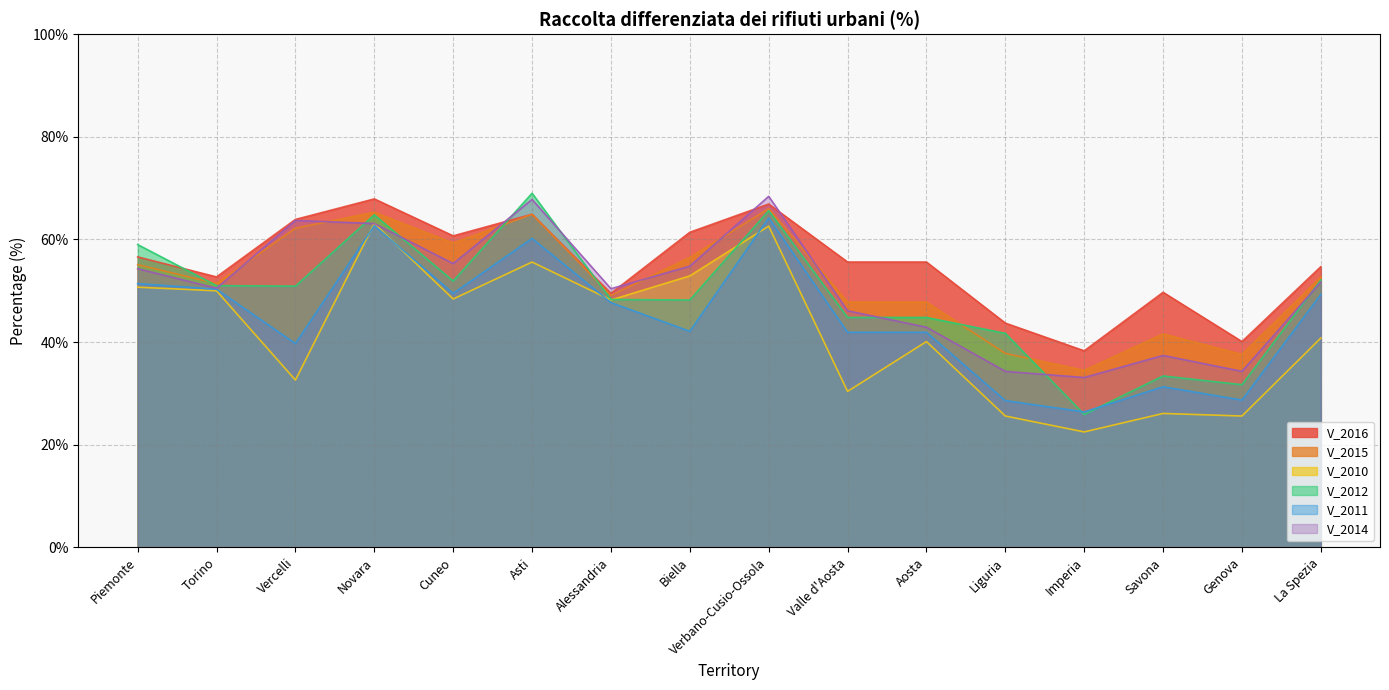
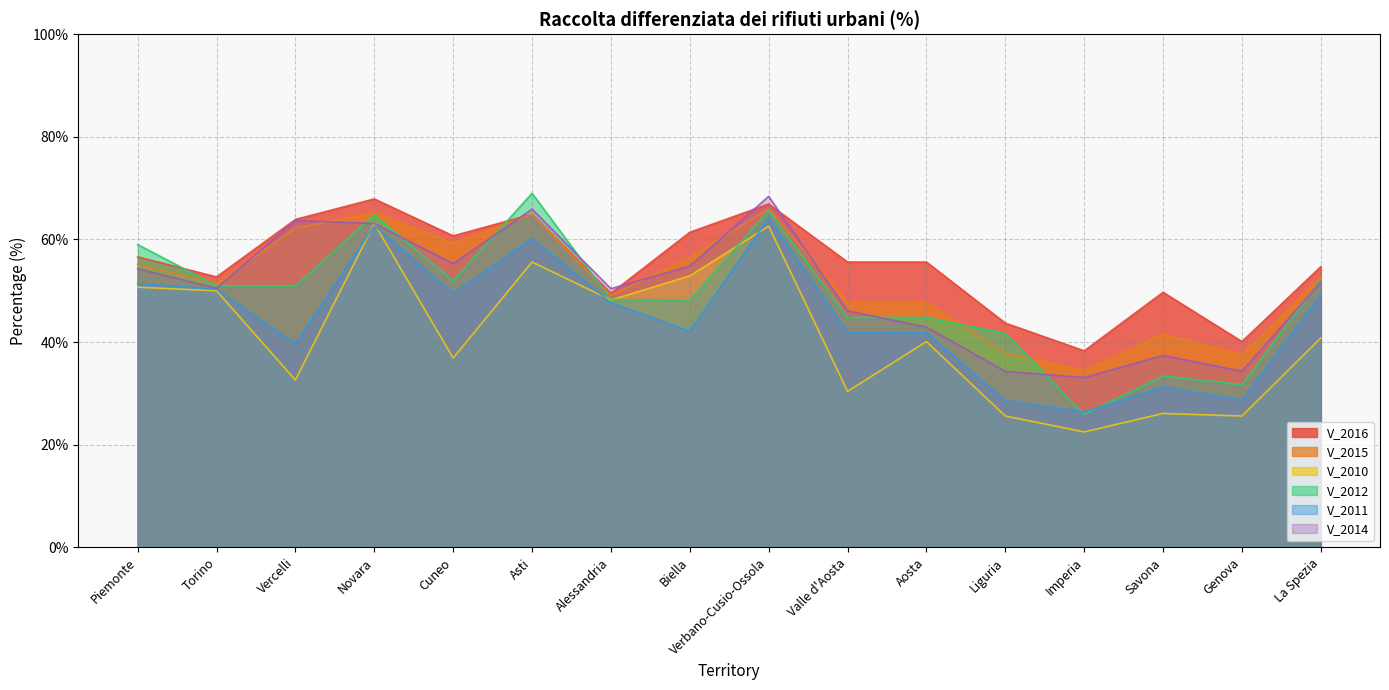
V_2010, Cuneo: 48% -> 37%
V_2014, Asti: 68% -> 66%
